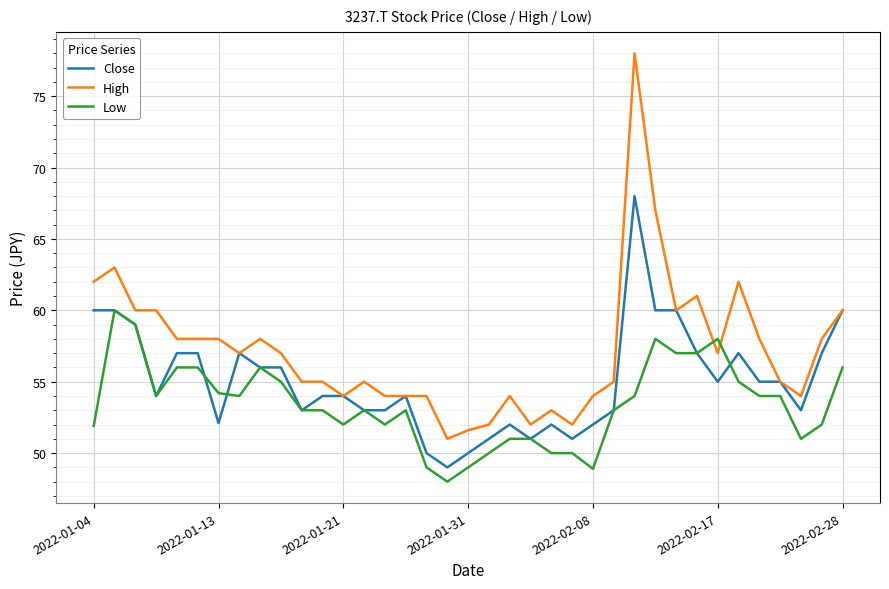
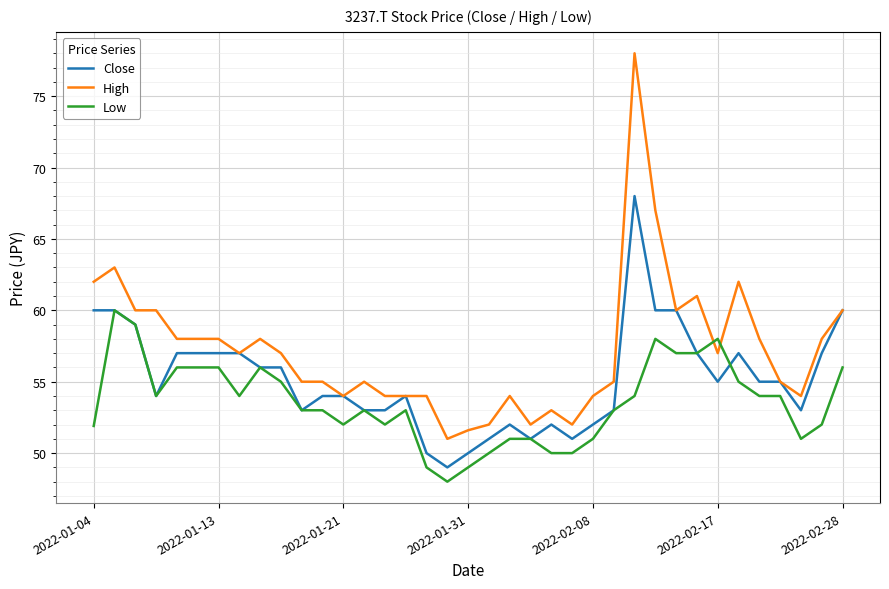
Close, 2022-01-13: 52.1 -> 57.0
Low, 2022-01-13: 54.2 -> 56.0
Low, 2022-02-08: 48.9 -> 51.0
